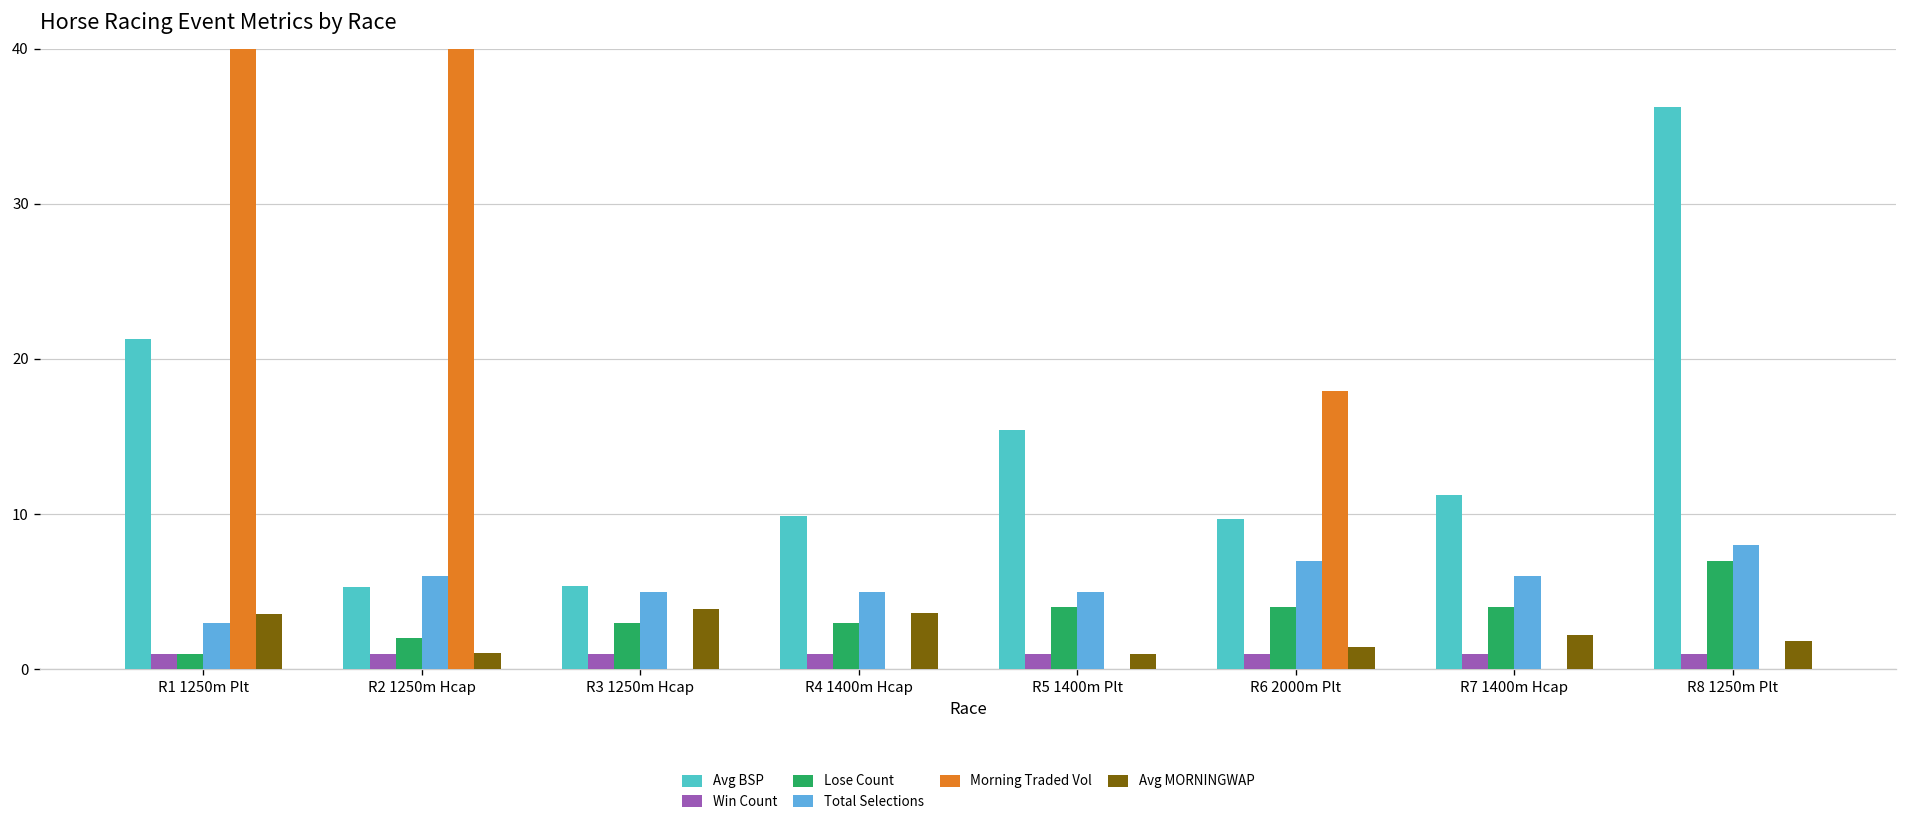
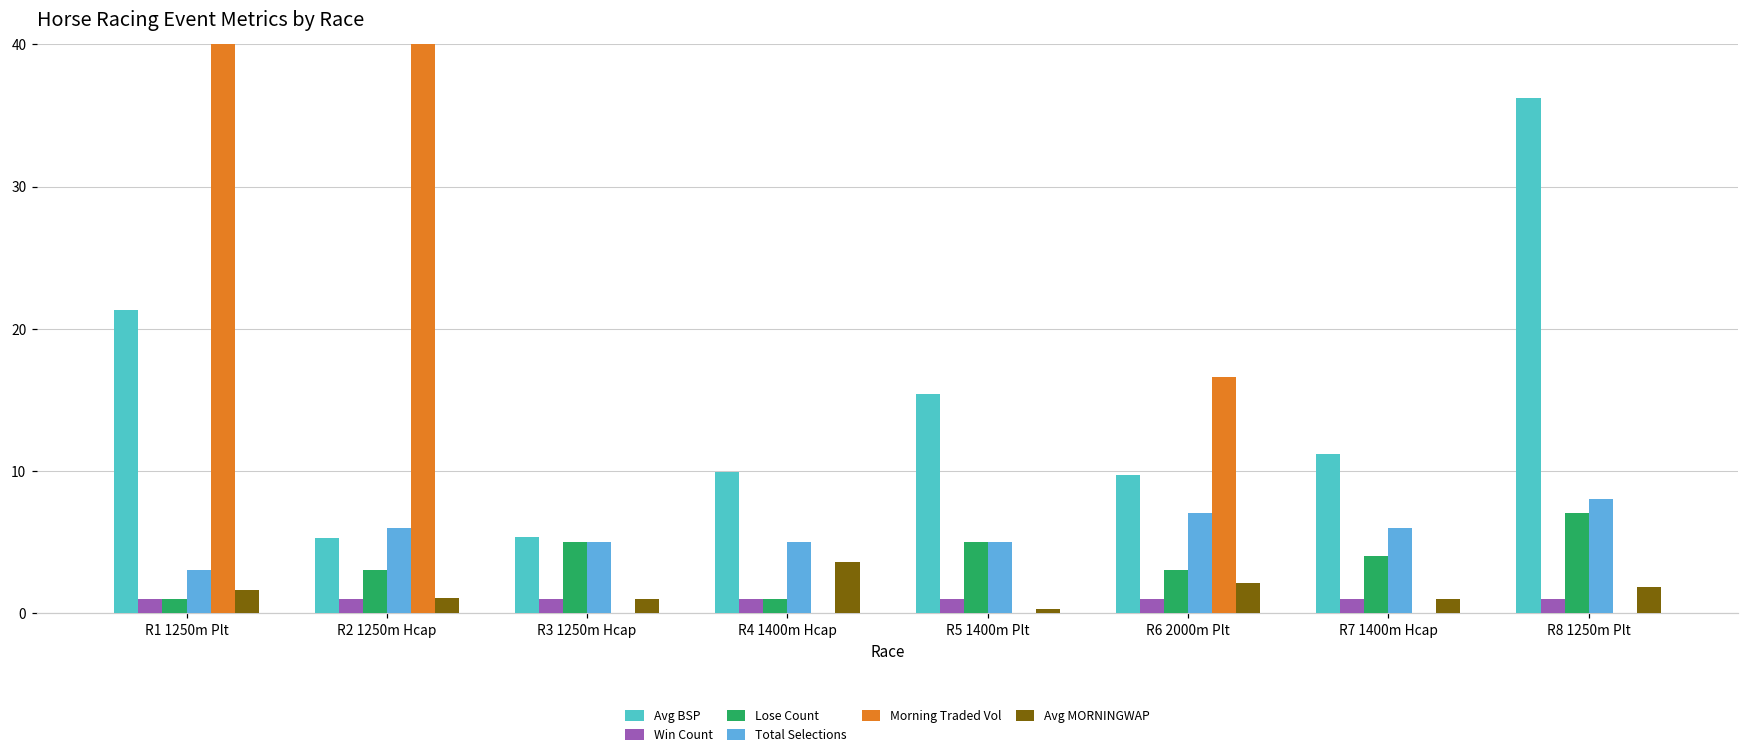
Avg MORNINGWAP, R1 1250m Plt: 3.5 -> 1.6
Lose Count, R2 1250m Hcap: 2 -> 3
Lose Count, R3 1250m Hcap: 3 -> 5
Avg MORNINGWAP, R3 1250m Hcap: 3.9 -> 1.0
Lose Count, R4 1400m Hcap: 3 -> 1
Lose Count, R5 1400m Plt: 4 -> 5
Avg MORNINGWAP, R5 1400m Plt: 1.0 -> 0.3
Lose Count, R6 2000m Plt: 4 -> 3
Morning Traded Vol, R6 2000m Plt: 17.9 -> 16.6
Avg MORNINGWAP, R6 2000m Plt: 1.4 -> 2.1
Avg MORNINGWAP, R7 1400m Hcap: 2.2 -> 1.0
